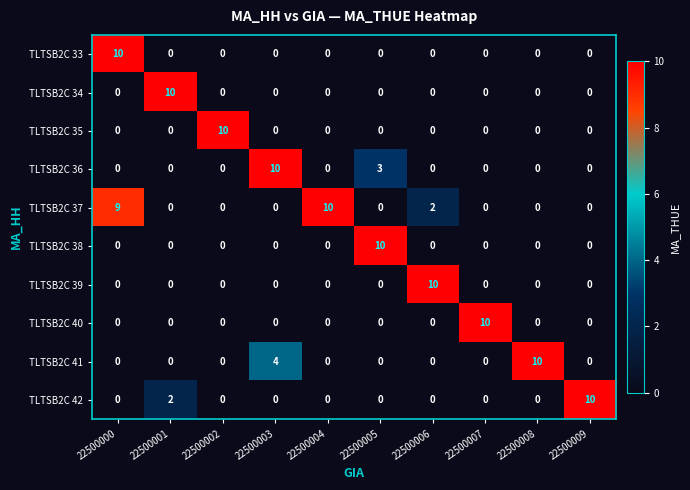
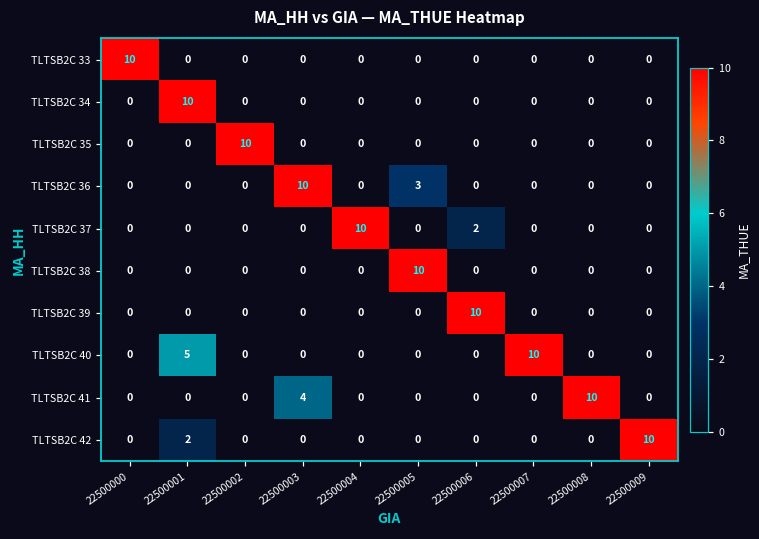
TLTSB2C 37, 22500000: 9 -> 0
TLTSB2C 40, 22500001: 0 -> 5
